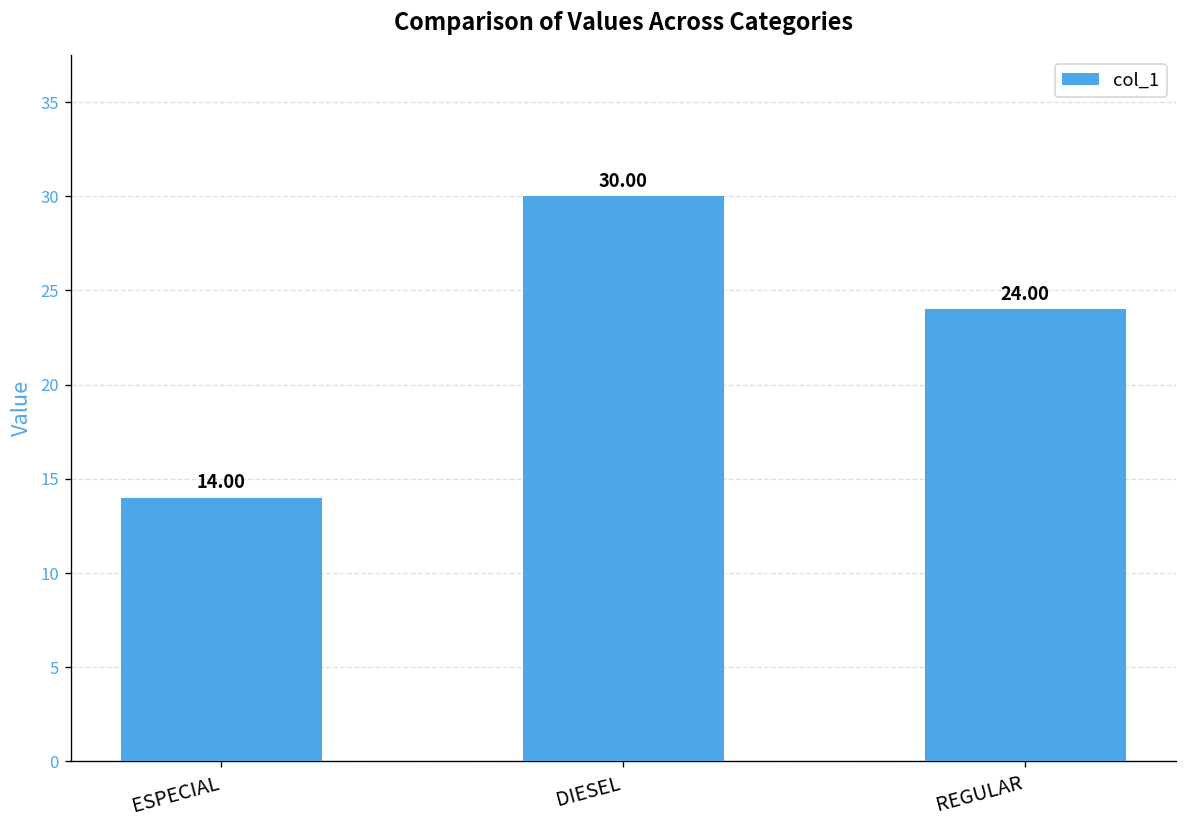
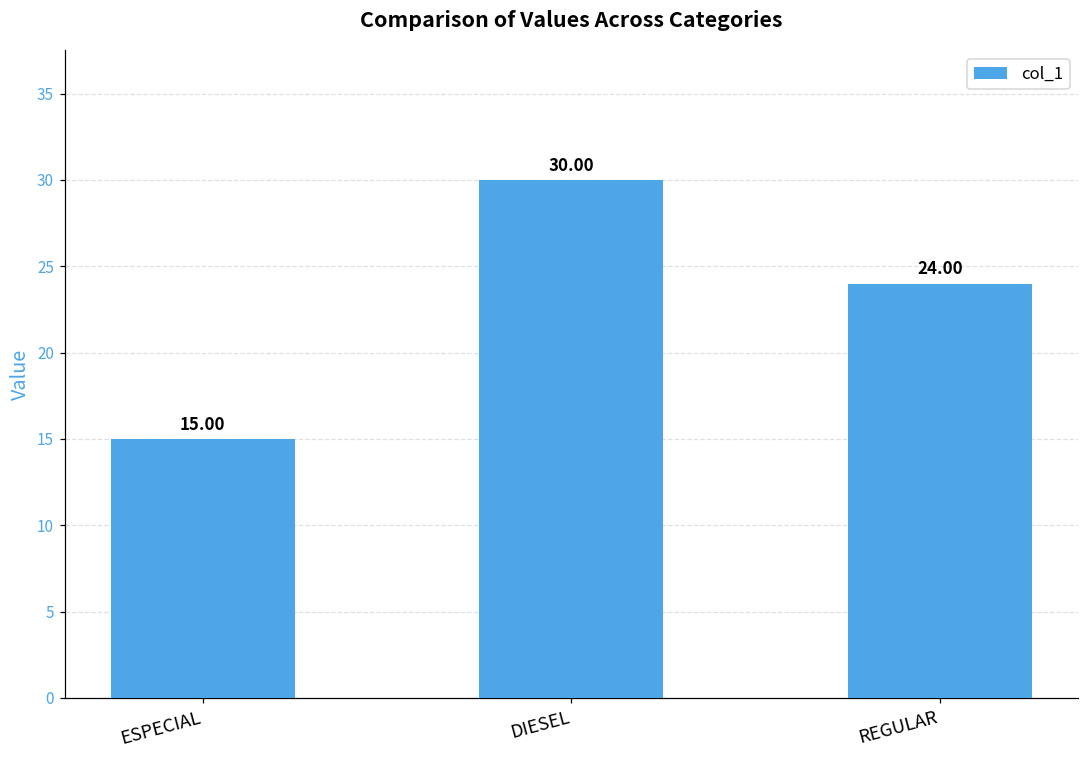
ESPECIAL: 14.00 -> 15.00
